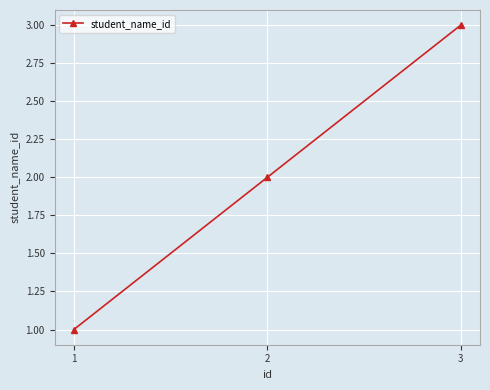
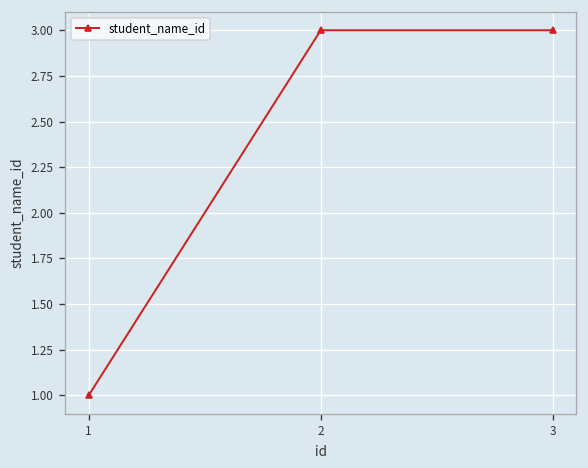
2: 2 -> 3
